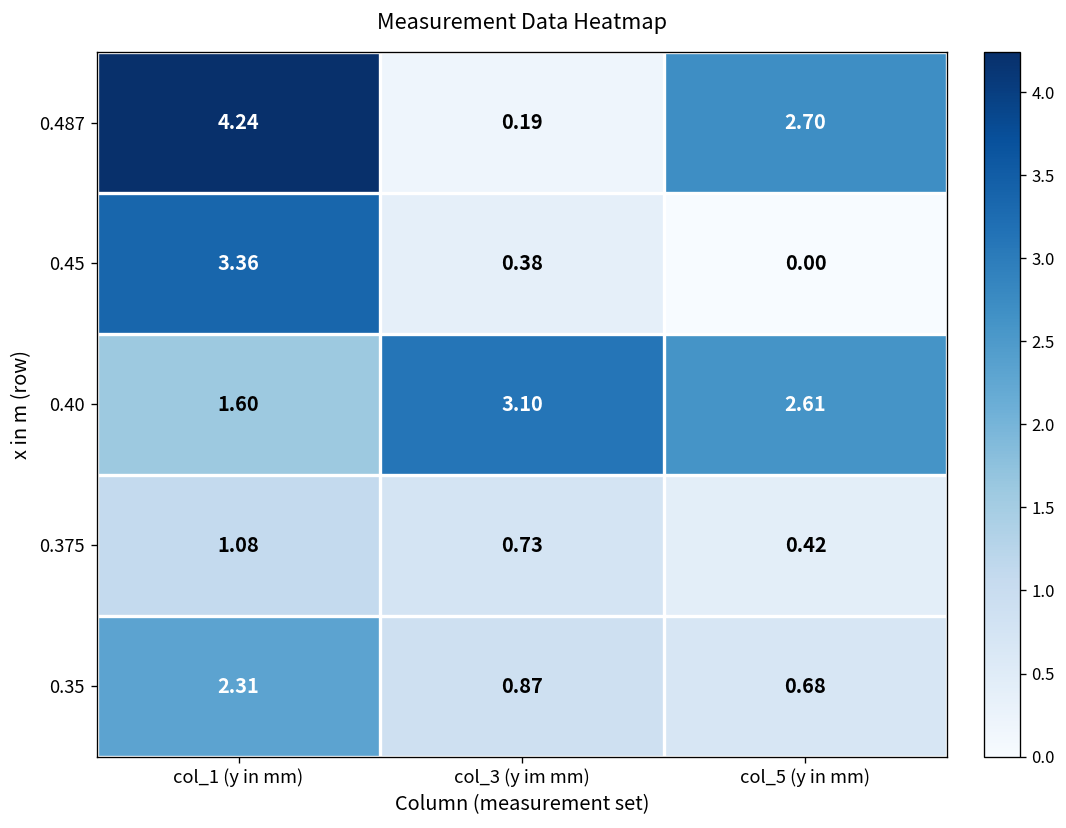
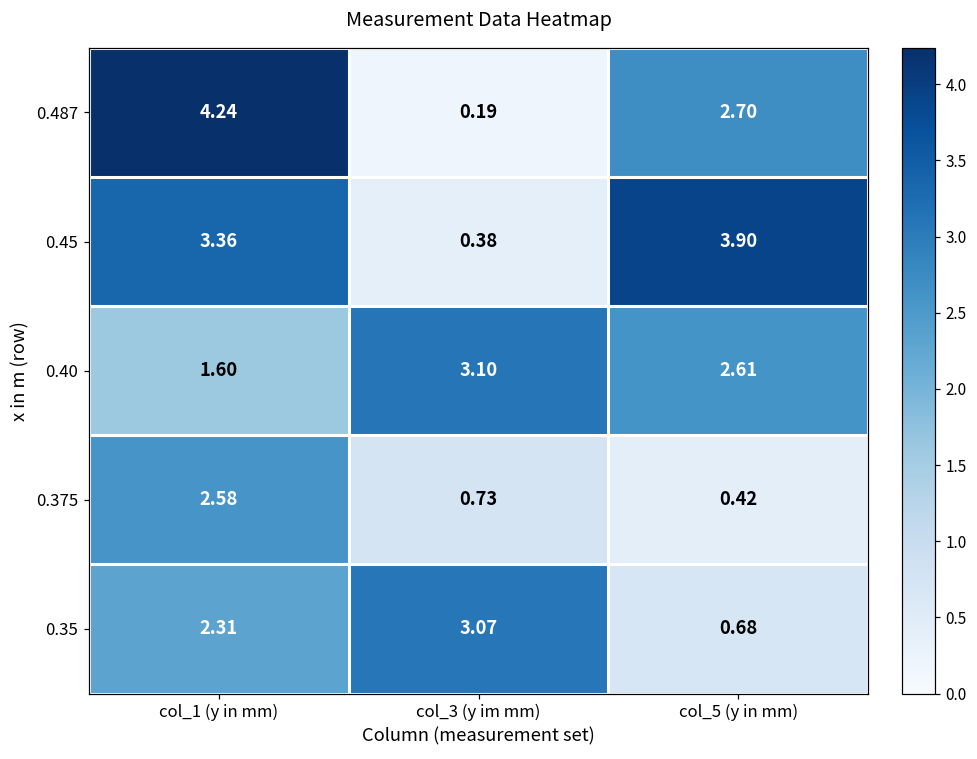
0.45, col_5 (y in mm): 0.00 -> 3.90
0.375, col_1 (y in mm): 1.08 -> 2.58
0.35, col_3 (y im mm): 0.87 -> 3.07
